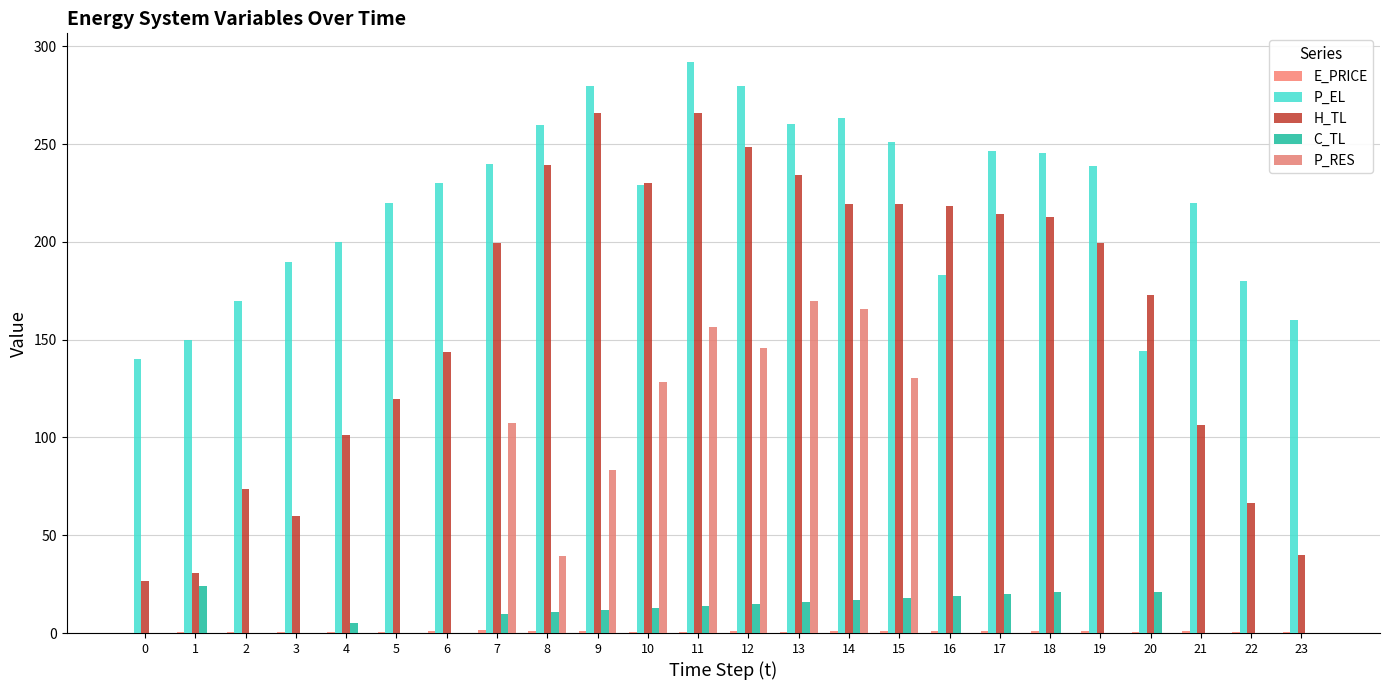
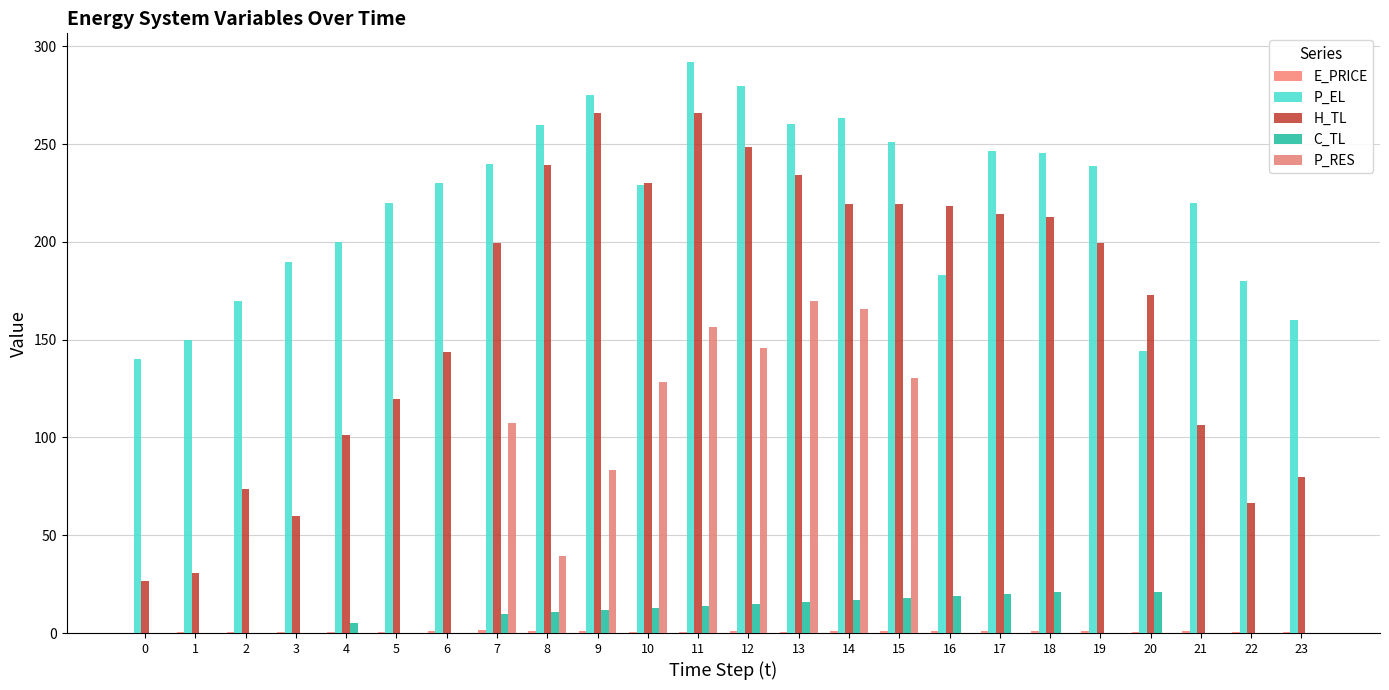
C_TL, 1: 24 -> 0
P_EL, 9: 280 -> 275
H_TL, 23: 40 -> 80
